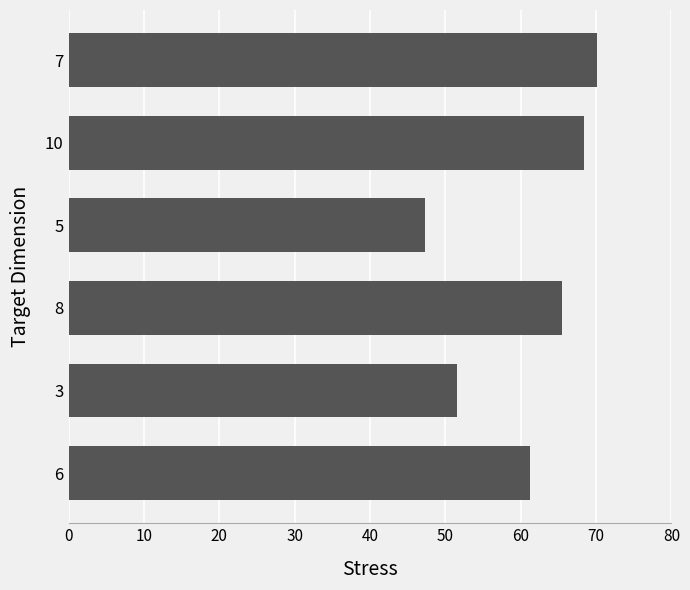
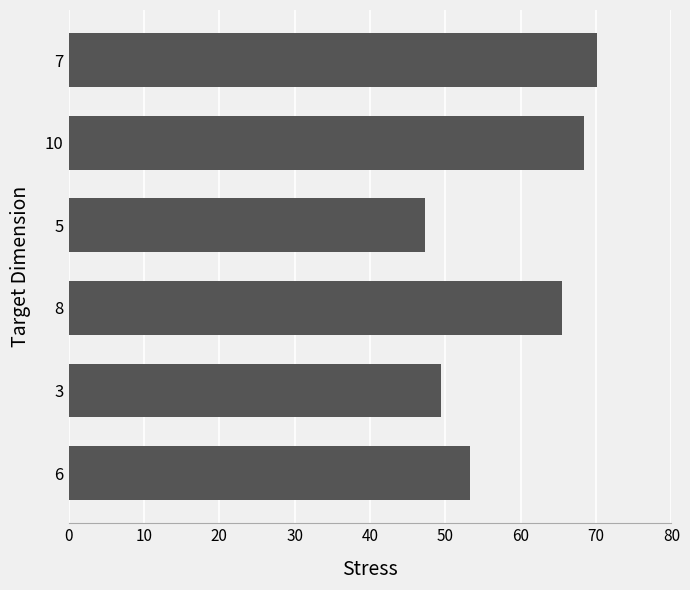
3: 52 -> 49
6: 61 -> 53
